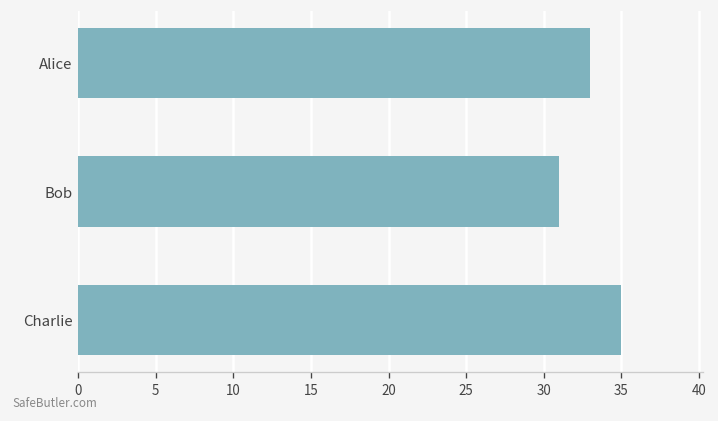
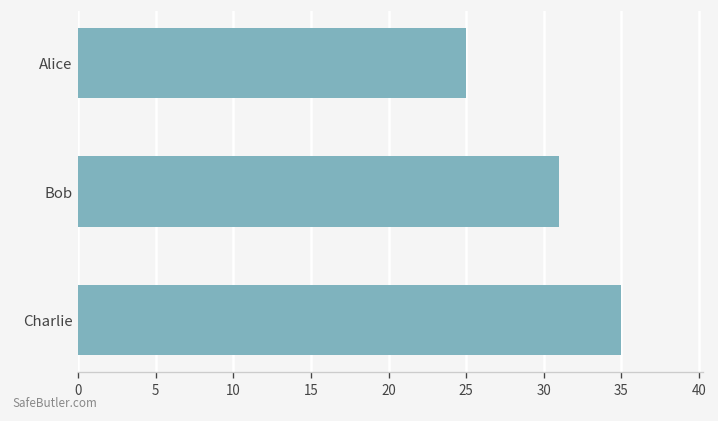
Alice: 33 -> 25
